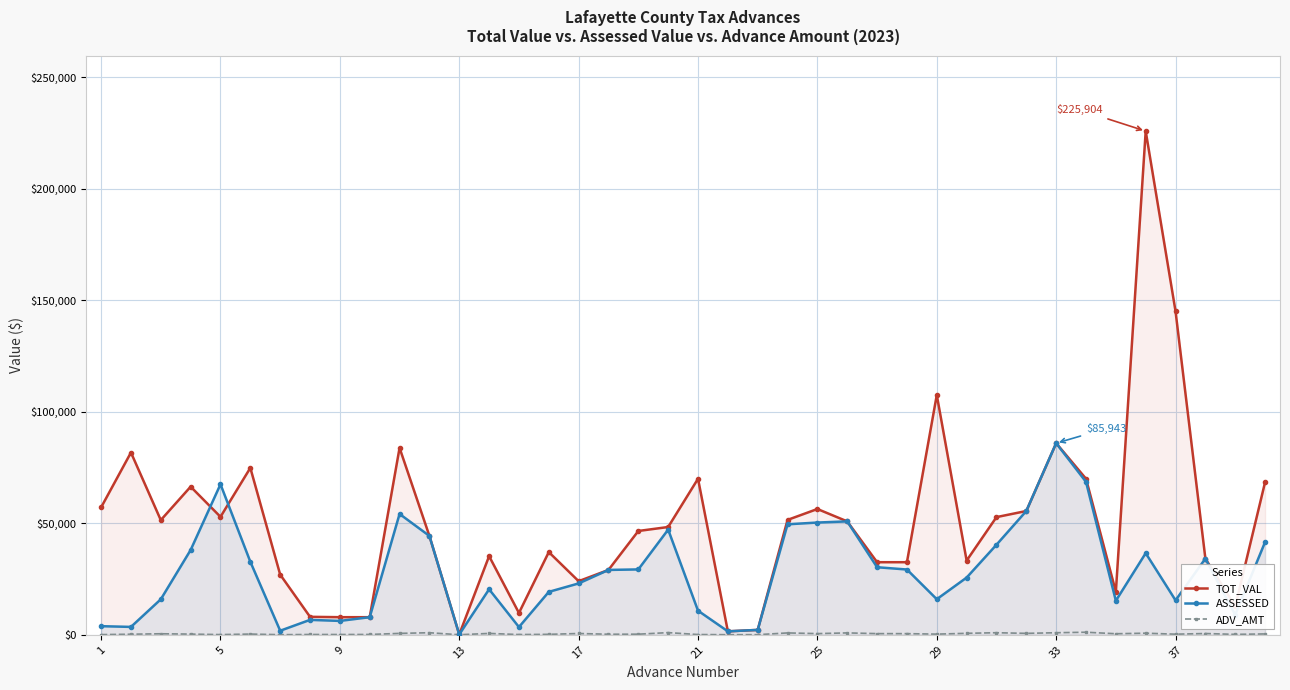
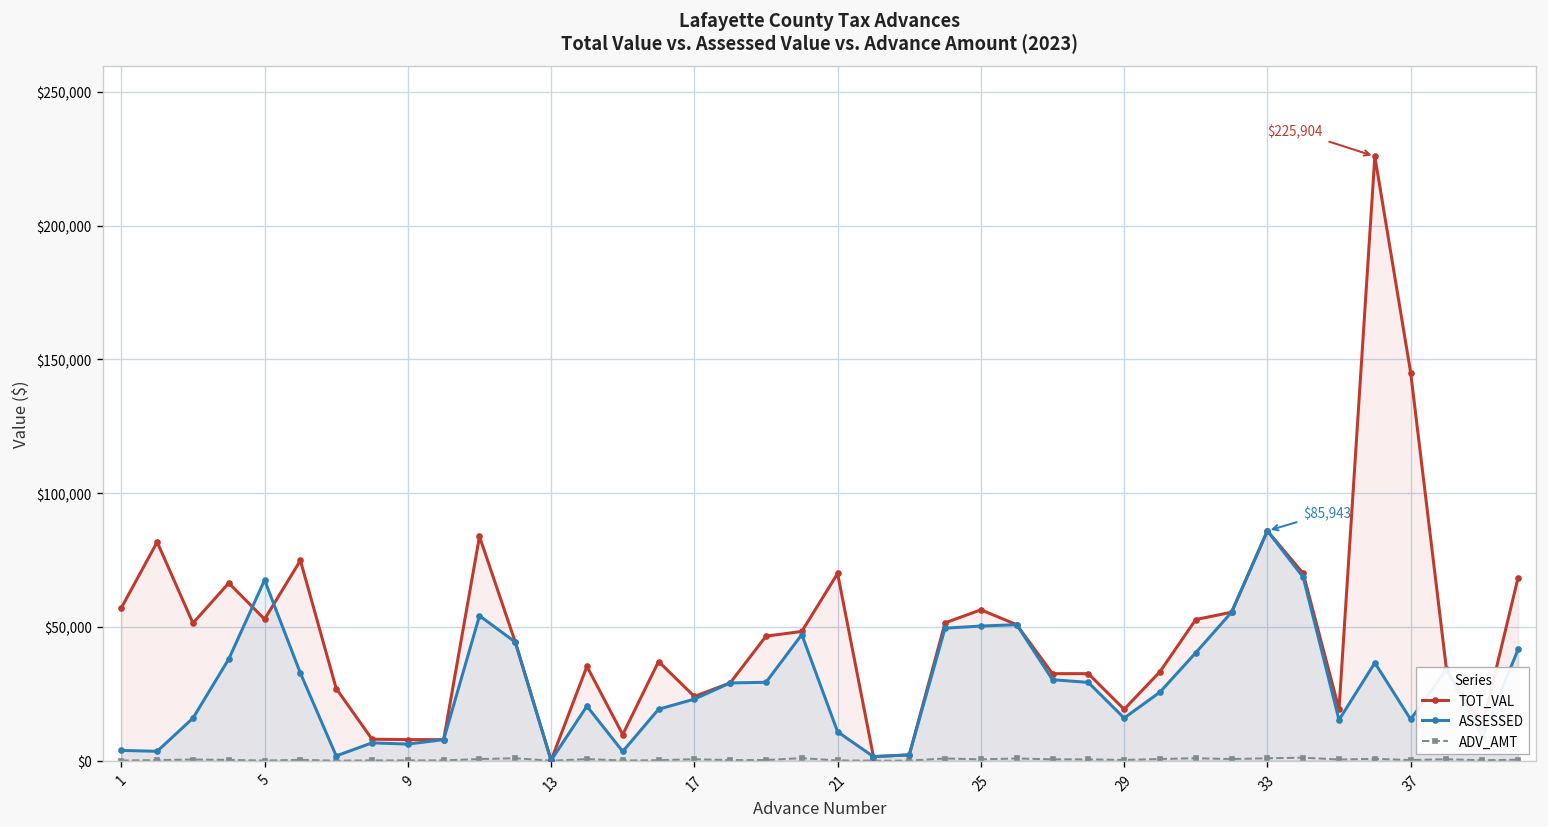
TOT_VAL, 29: $108,000 -> $19,000
